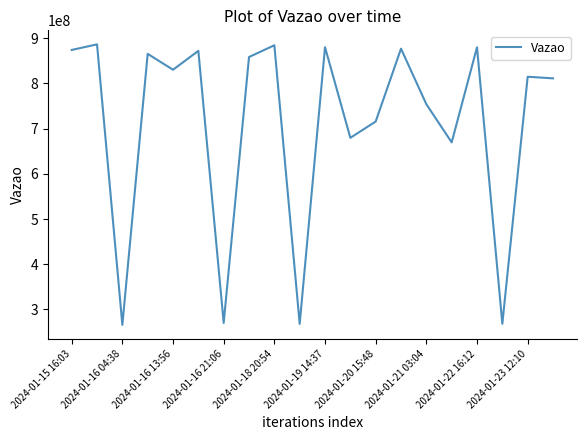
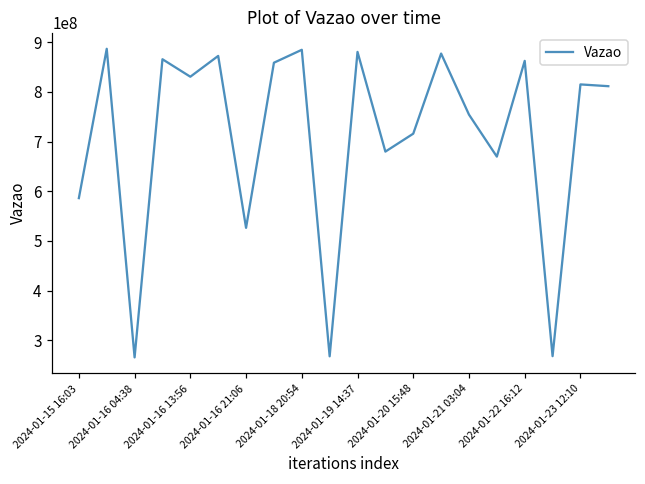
2024-01-15 16:03: 870000000 -> 590000000
2024-01-16 21:06: 270000000 -> 530000000
2024-01-22 16:12: 880000000 -> 860000000
